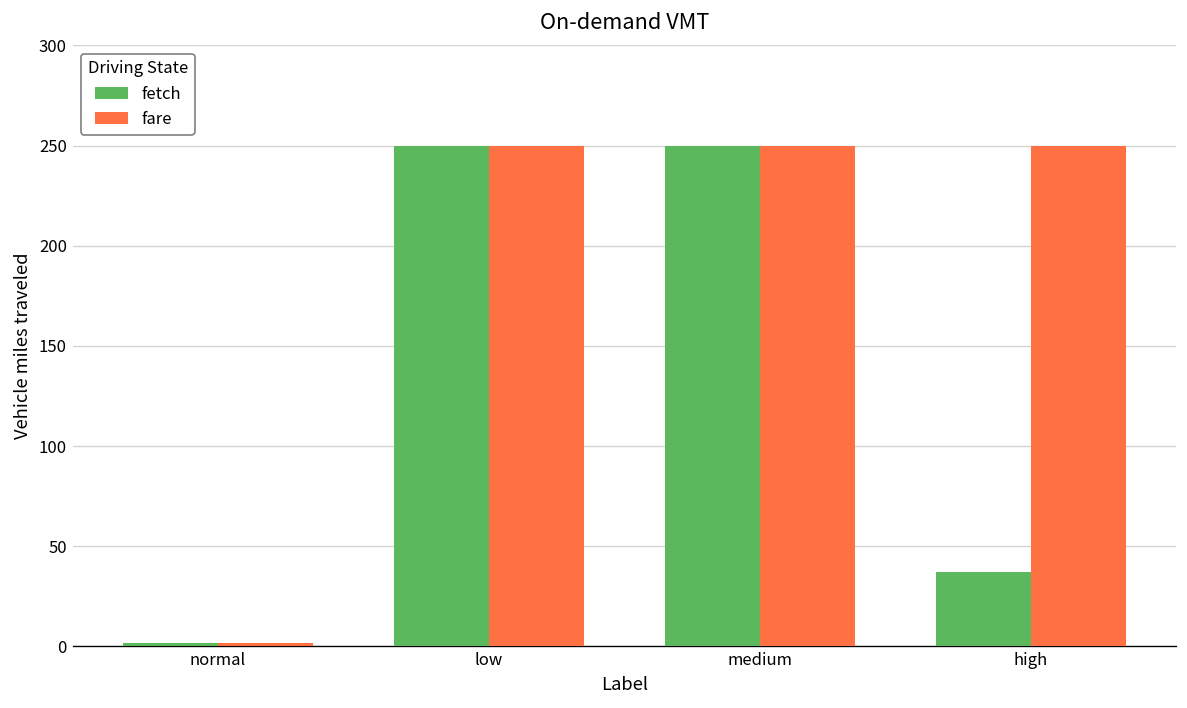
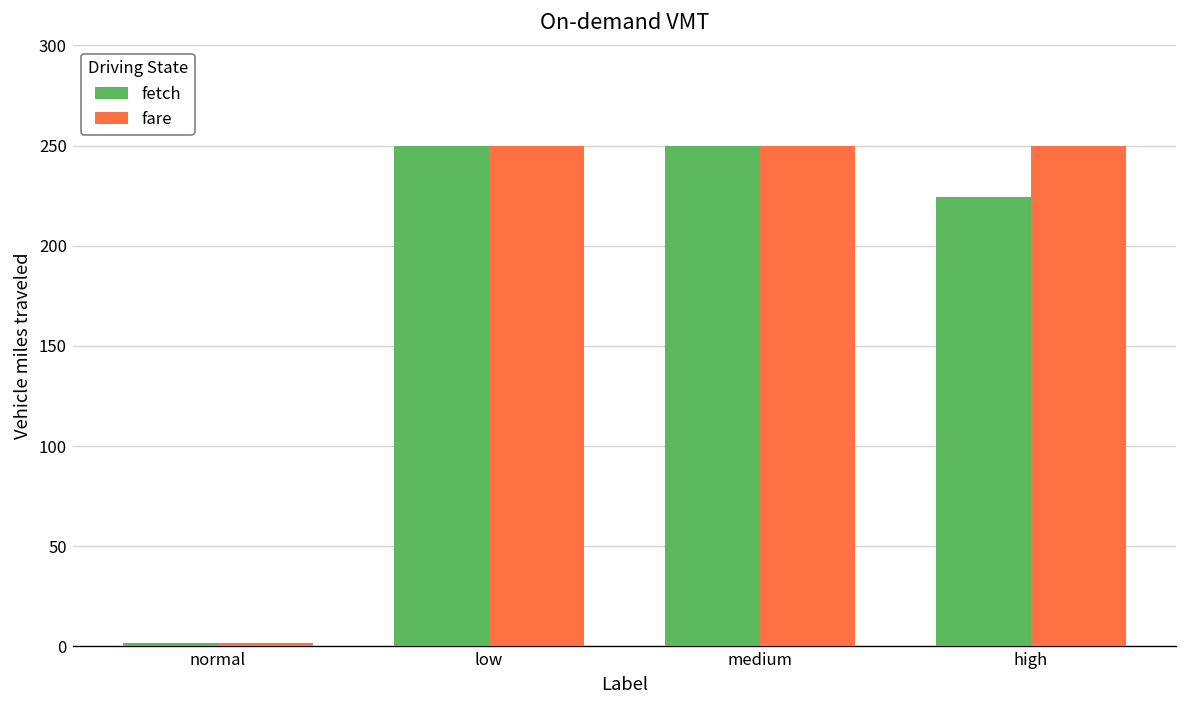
fetch, high: 37 -> 224
